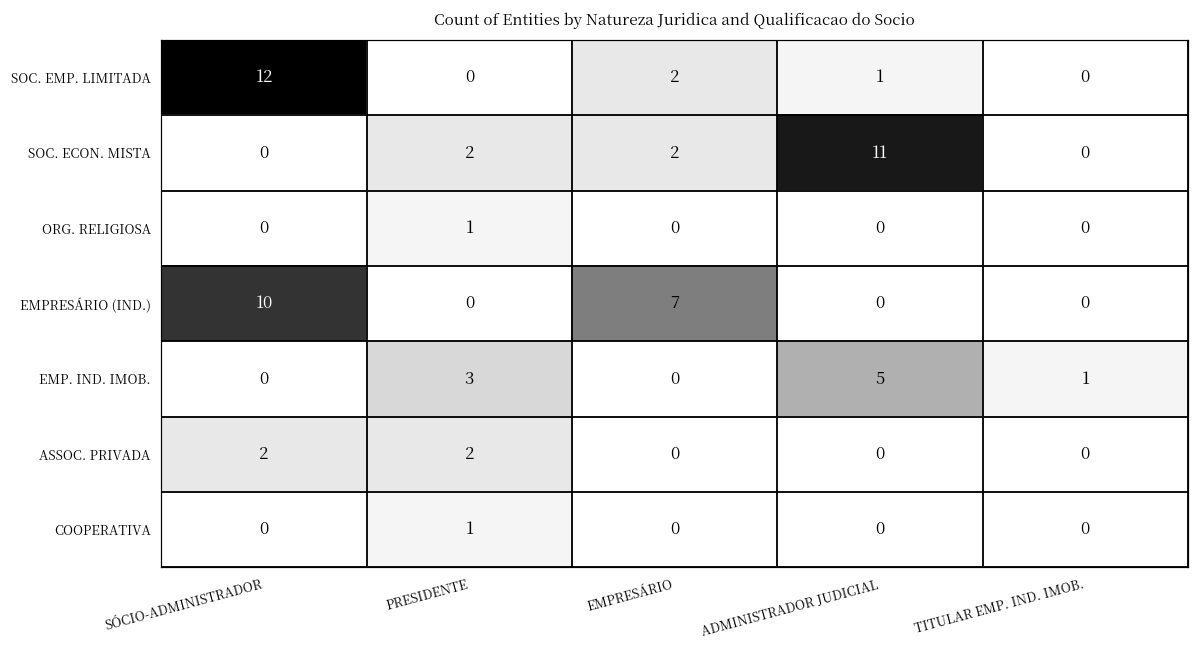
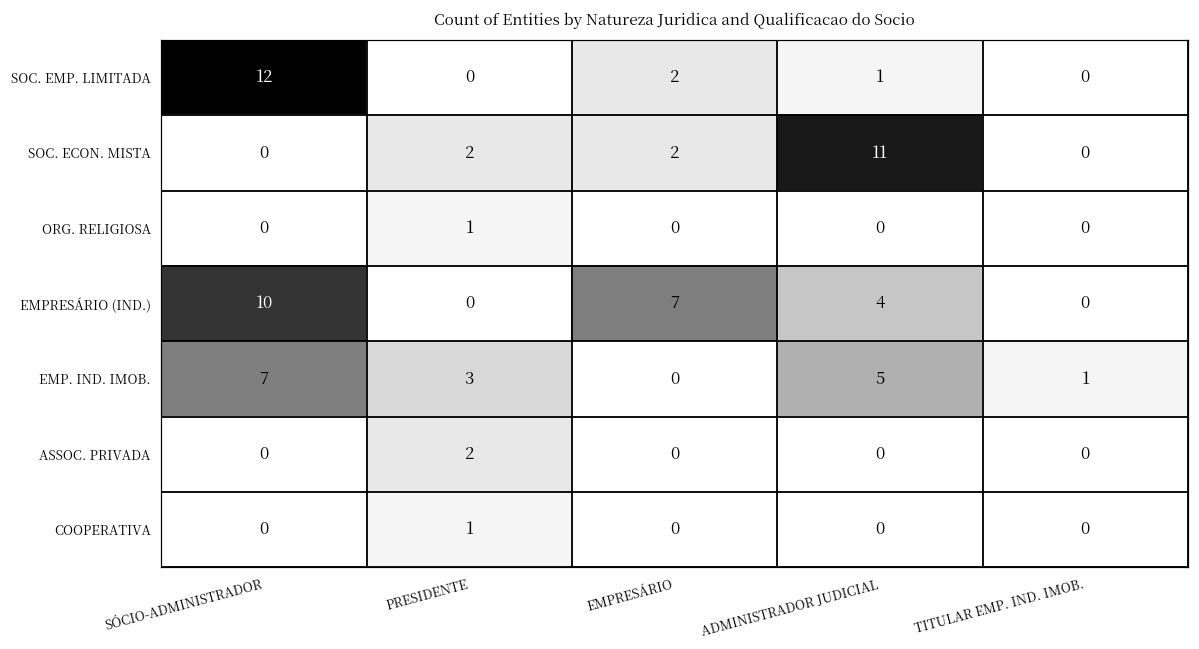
EMPRESÁRIO (IND.), ADMINISTRADOR JUDICIAL: 0 -> 4
EMP. IND. IMOB., SÓCIO-ADMINISTRADOR: 0 -> 7
ASSOC. PRIVADA, SÓCIO-ADMINISTRADOR: 2 -> 0
